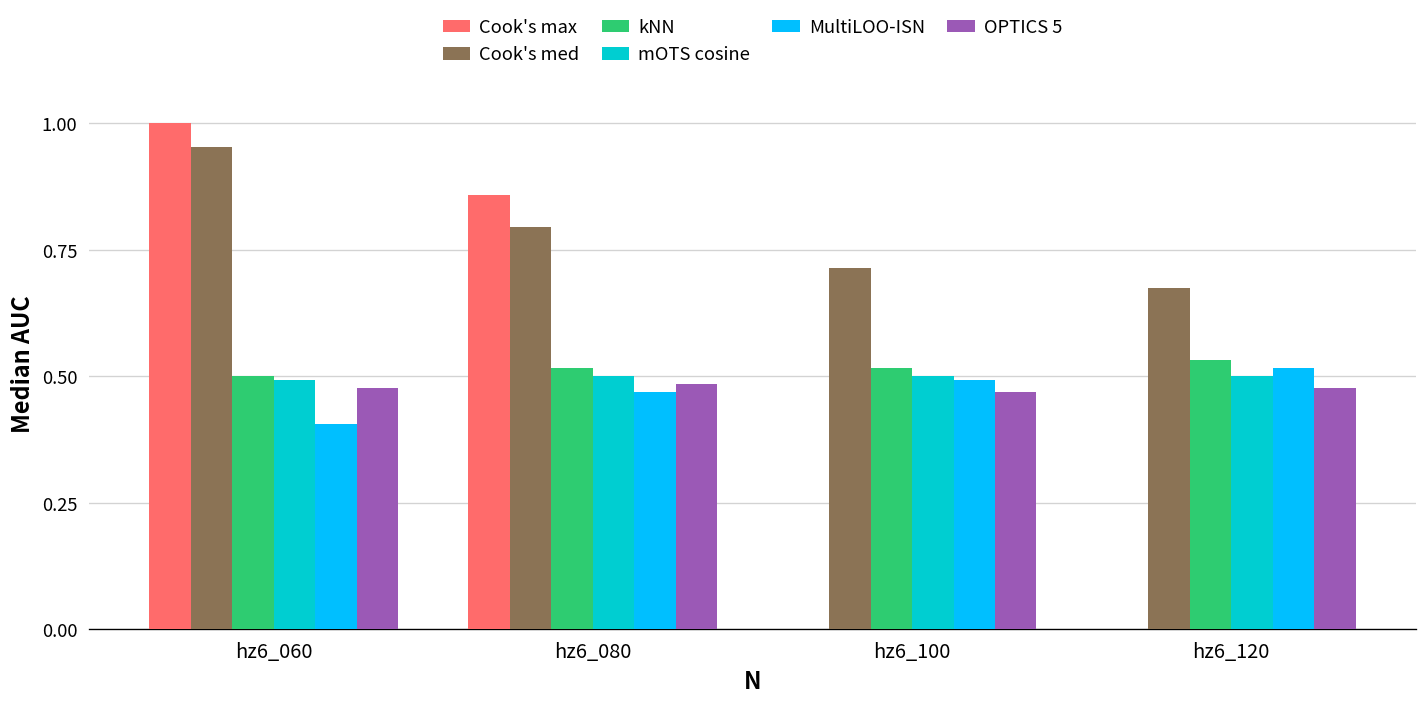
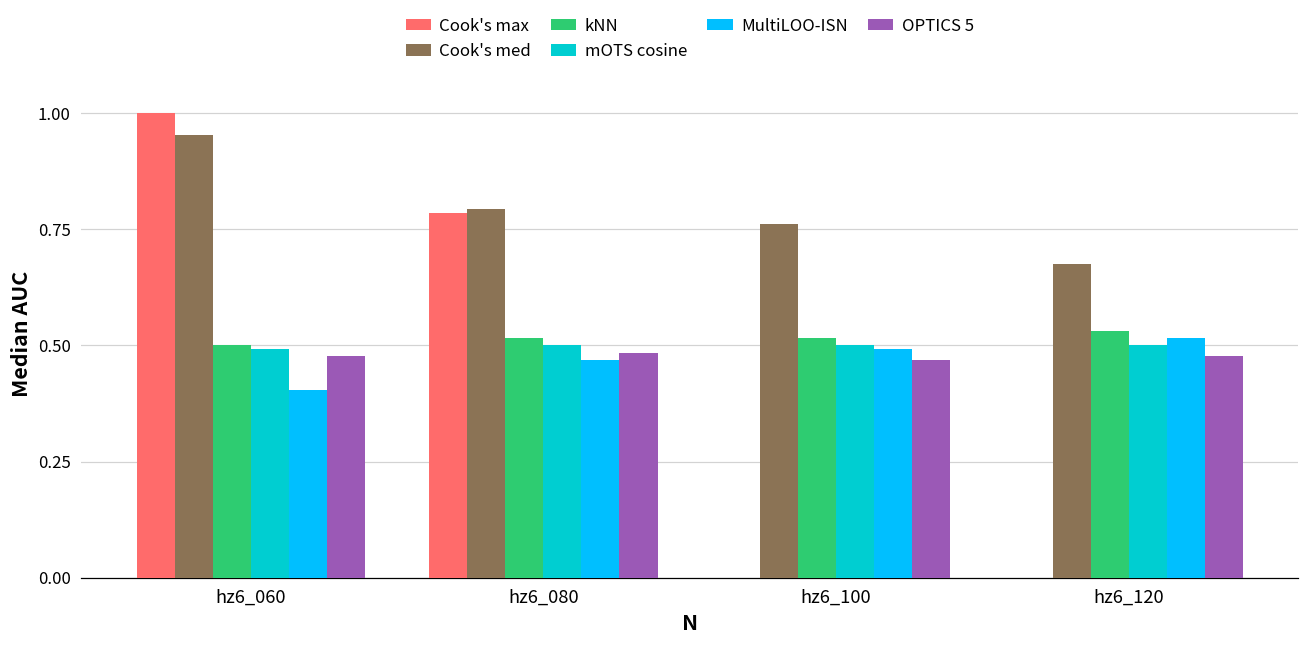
Cook's max, hz6_080: 0.86 -> 0.79
Cook's med, hz6_100: 0.71 -> 0.76
